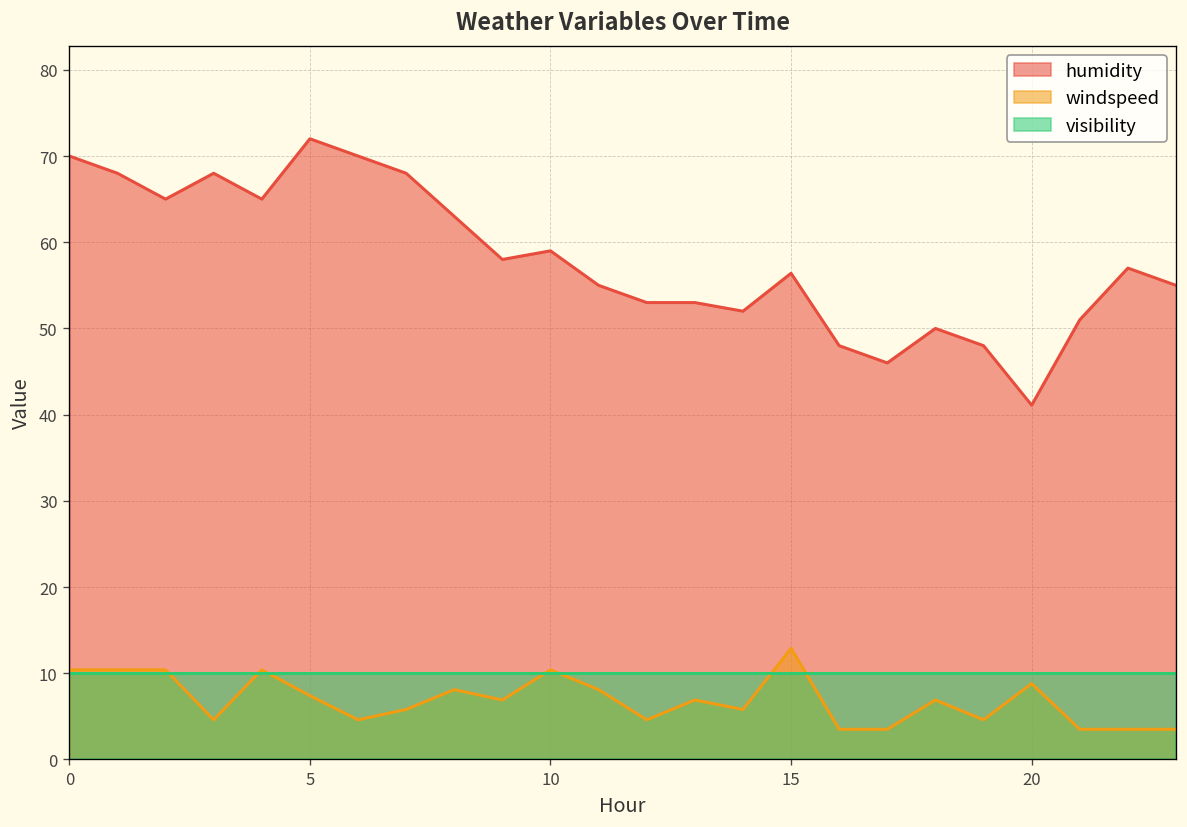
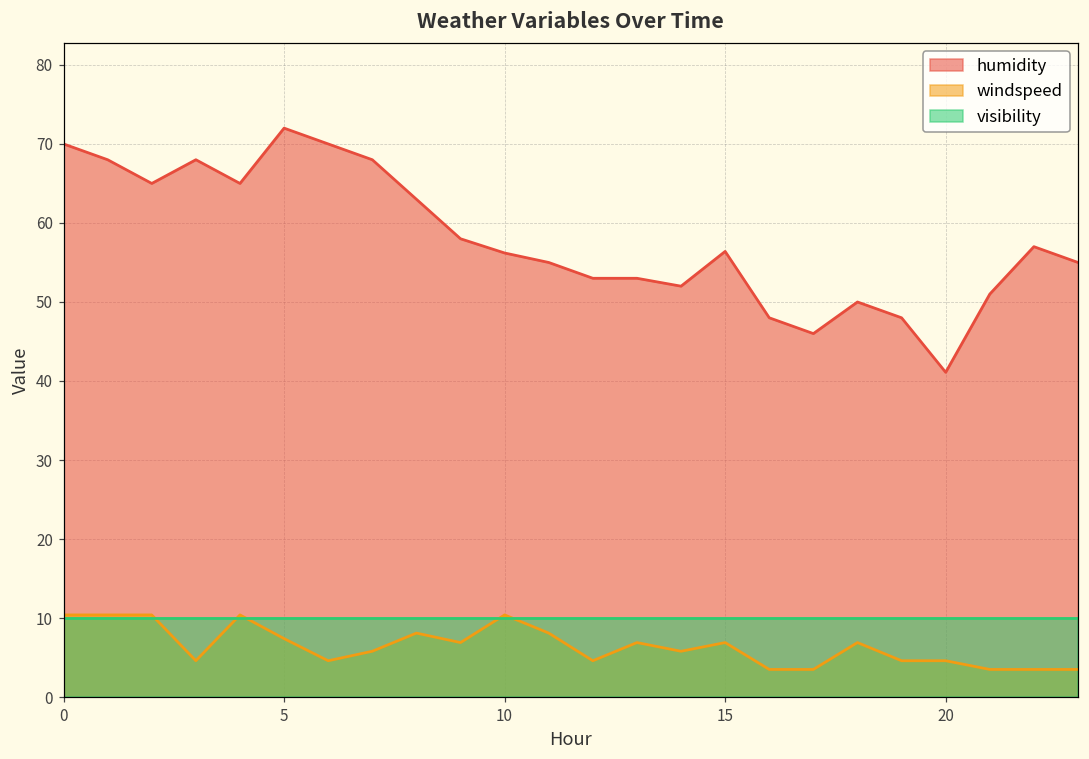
humidity, 10: 59 -> 56
windspeed, 15: 13 -> 7
windspeed, 20: 9 -> 5
